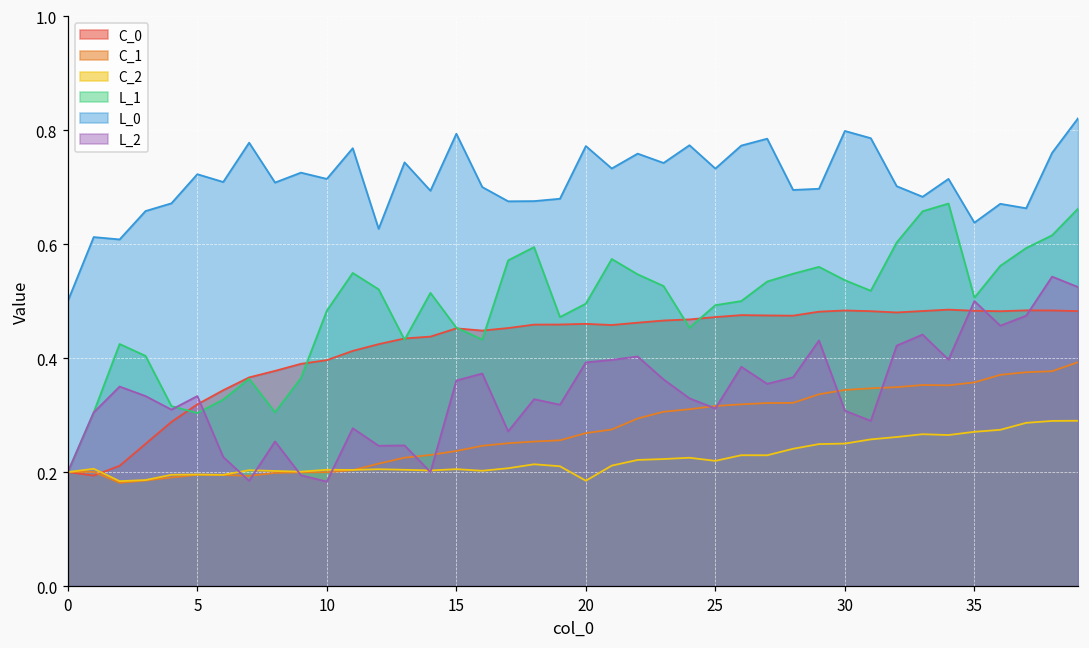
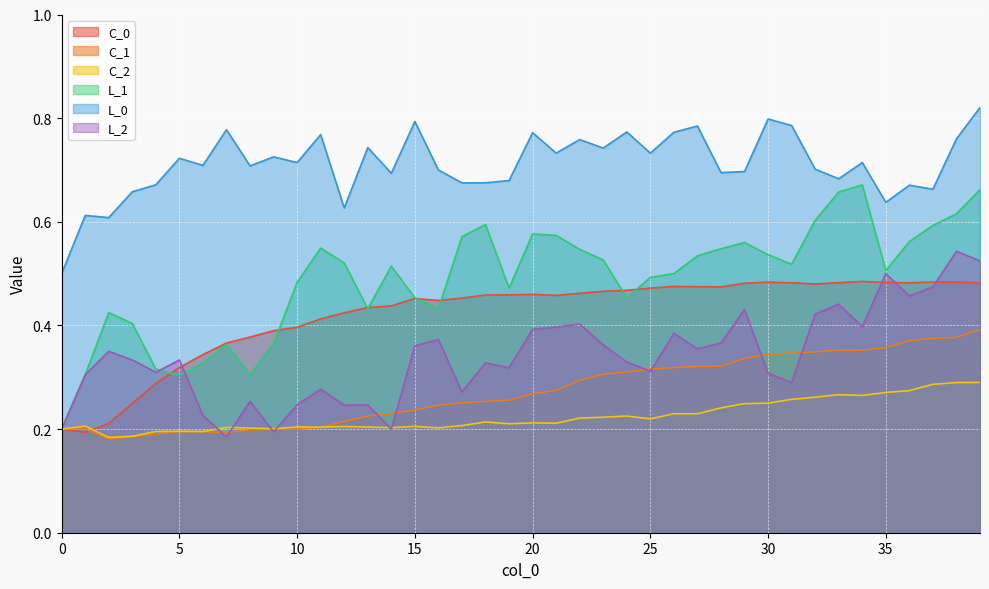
L_2, 10: 0.18 -> 0.25
C_2, 20: 0.18 -> 0.21
L_1, 20: 0.50 -> 0.58
